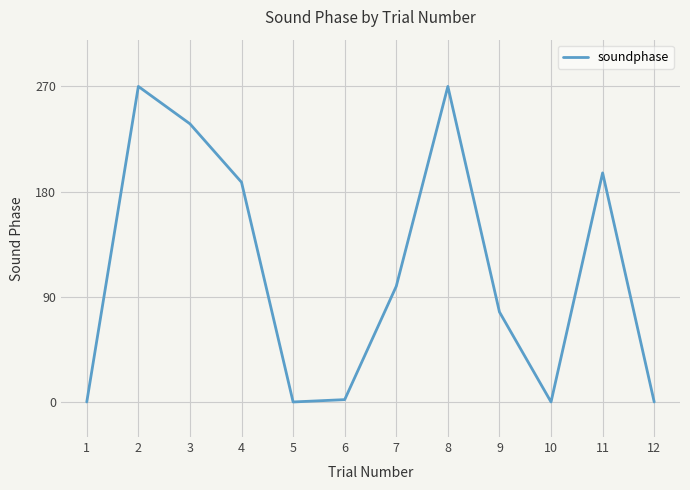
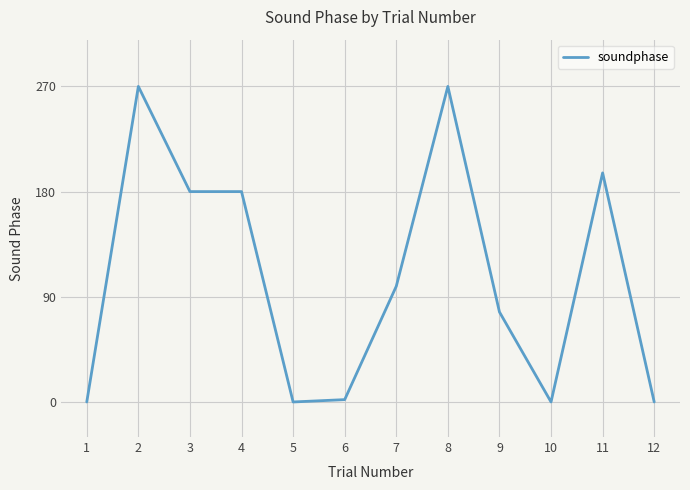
3: 238 -> 180
4: 188 -> 180
